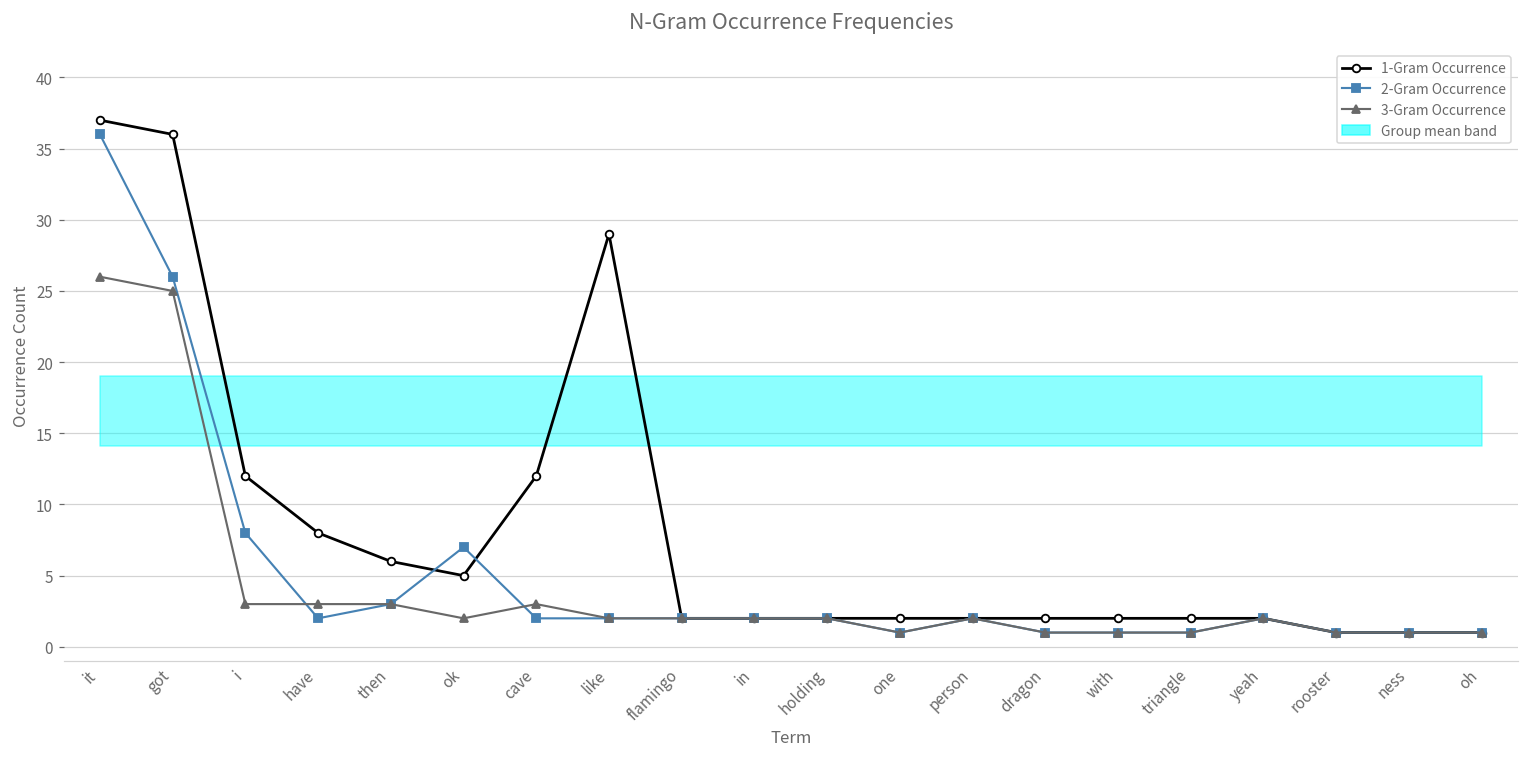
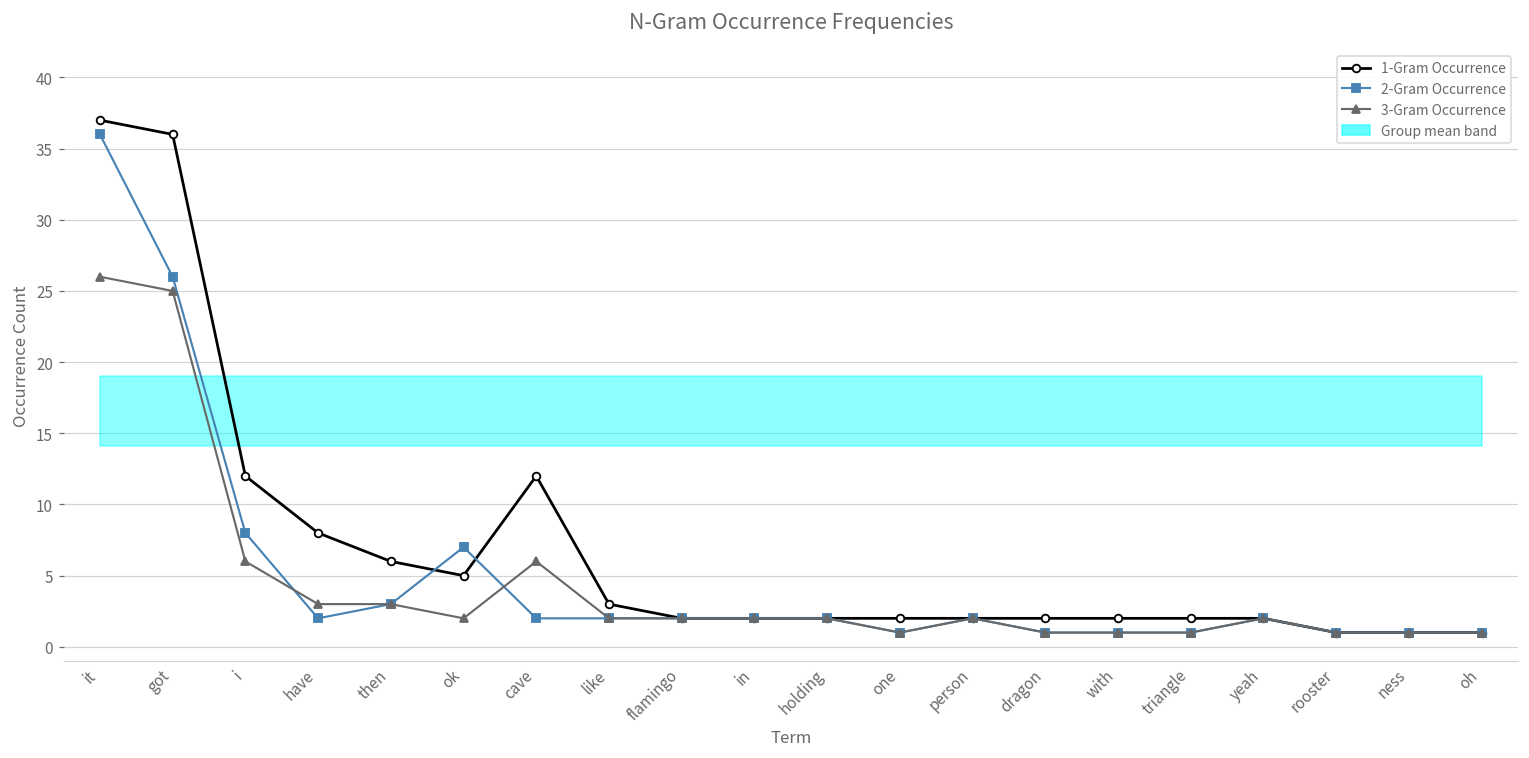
3-Gram Occurrence, i: 3 -> 6
3-Gram Occurrence, cave: 3 -> 6
1-Gram Occurrence, like: 29 -> 3
